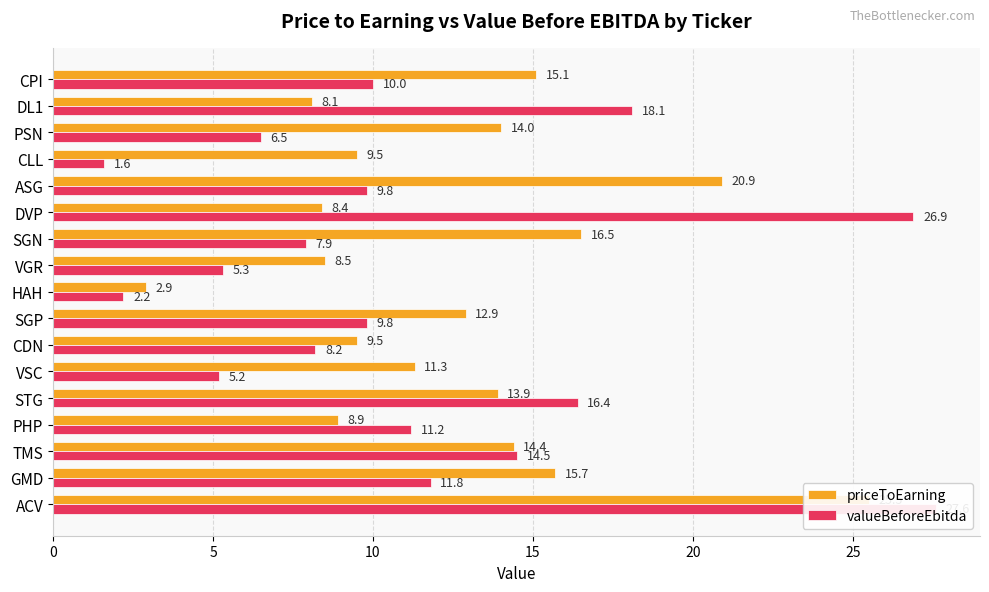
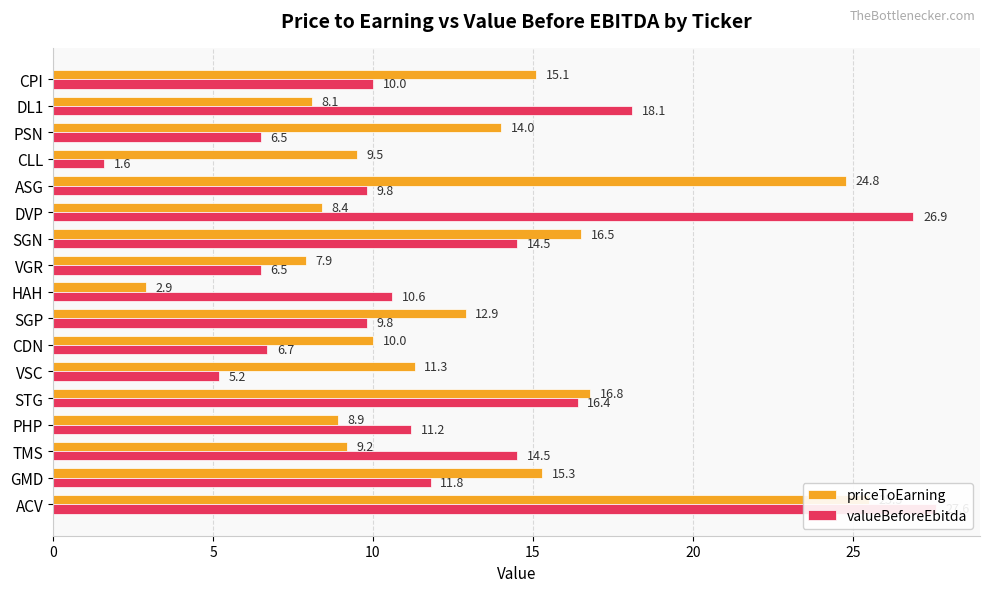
priceToEarning, ASG: 20.9 -> 24.8
valueBeforeEbitda, SGN: 7.9 -> 14.5
priceToEarning, VGR: 8.5 -> 7.9
valueBeforeEbitda, VGR: 5.3 -> 6.5
valueBeforeEbitda, HAH: 2.2 -> 10.6
priceToEarning, CDN: 9.5 -> 10.0
valueBeforeEbitda, CDN: 8.2 -> 6.7
priceToEarning, STG: 13.9 -> 16.8
priceToEarning, TMS: 14.4 -> 9.2
priceToEarning, GMD: 15.7 -> 15.3
